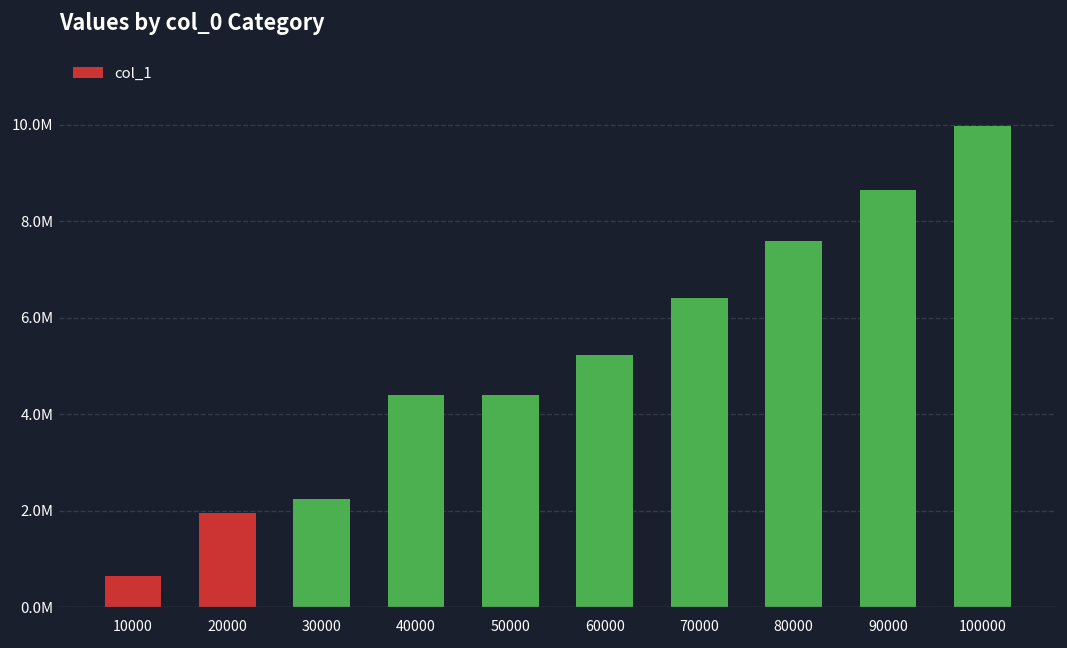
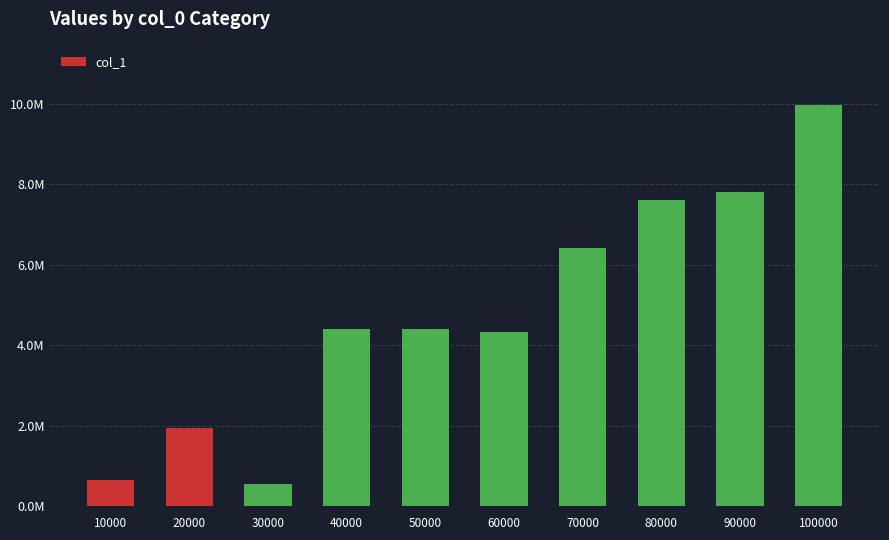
30000: 2200000 -> 500000
60000: 5200000 -> 4300000
90000: 8600000 -> 7800000
